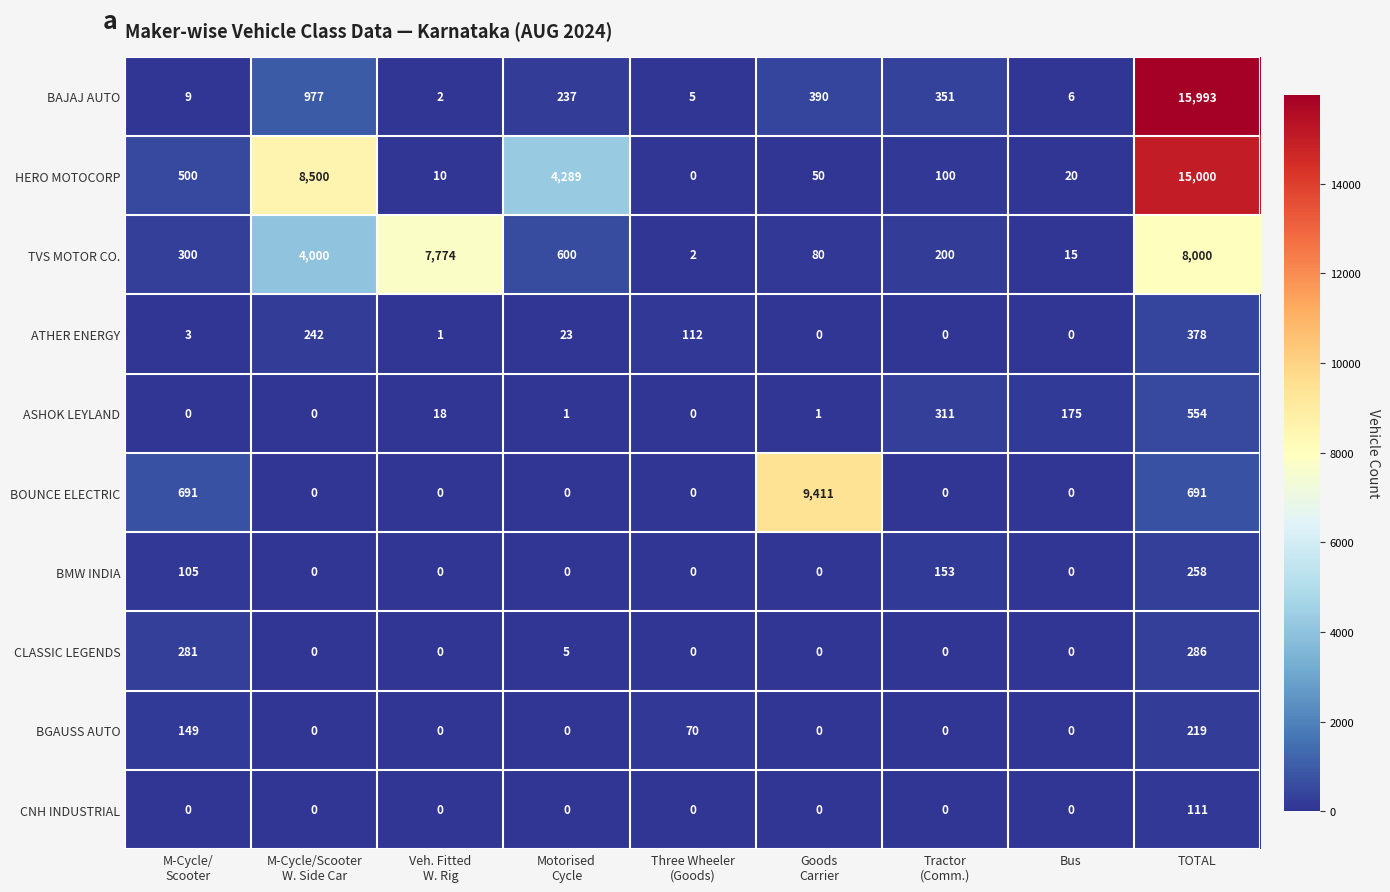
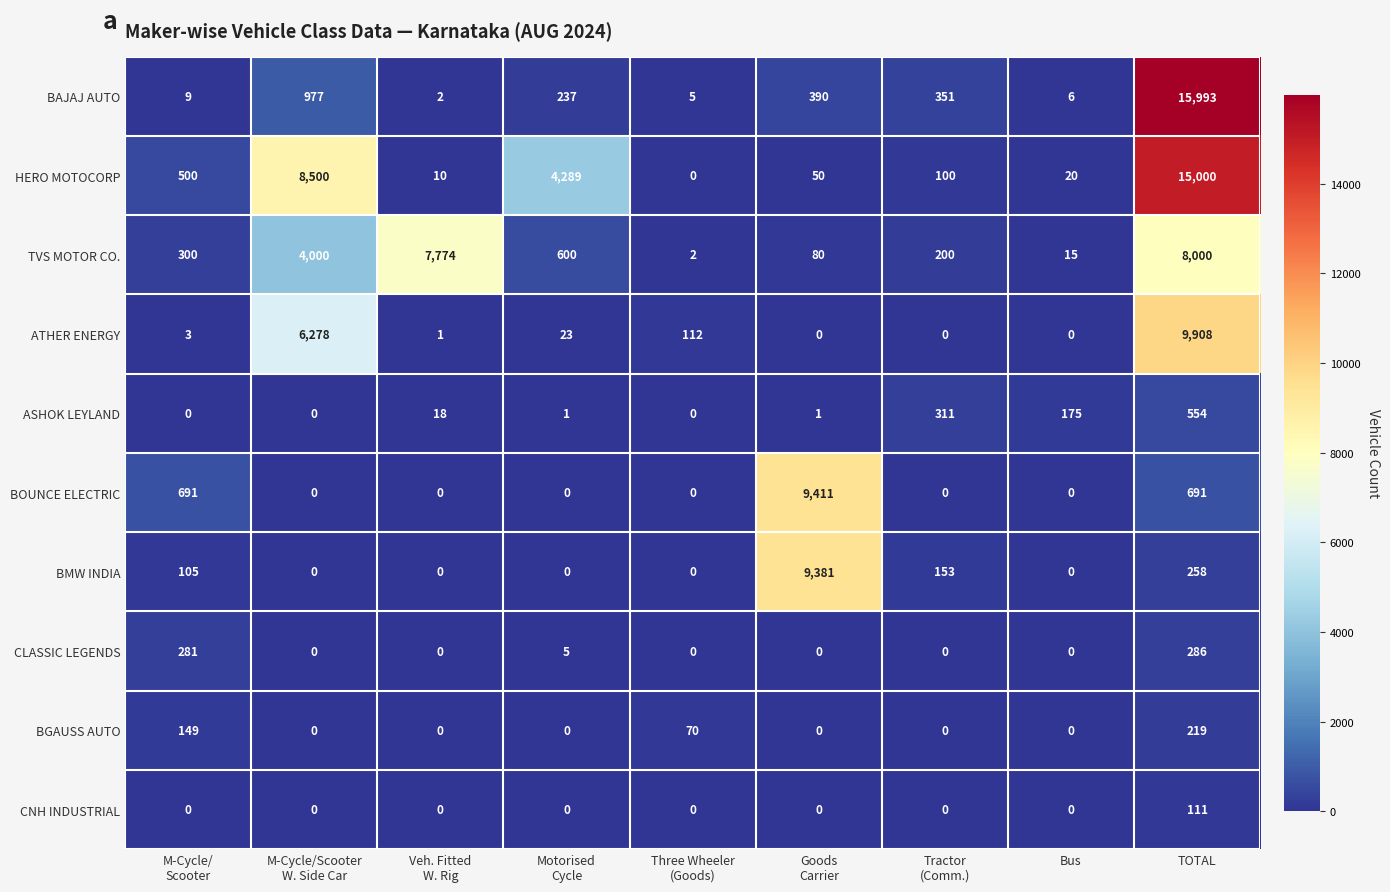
ATHER ENERGY, M-Cycle/Scooter W. Side Car: 242 -> 6,278
ATHER ENERGY, TOTAL: 378 -> 9,908
BMW INDIA, Goods Carrier: 0 -> 9,381
